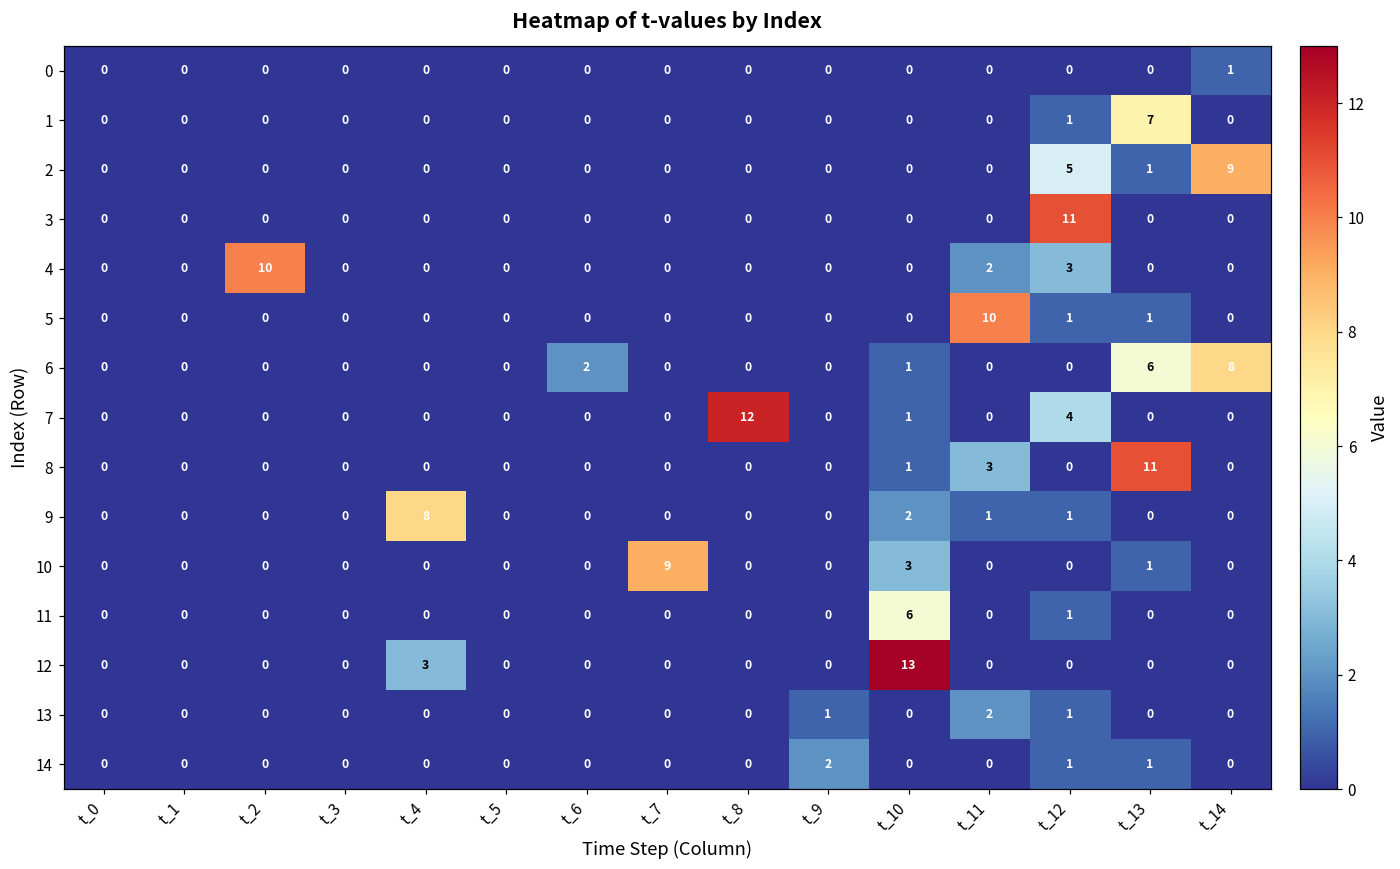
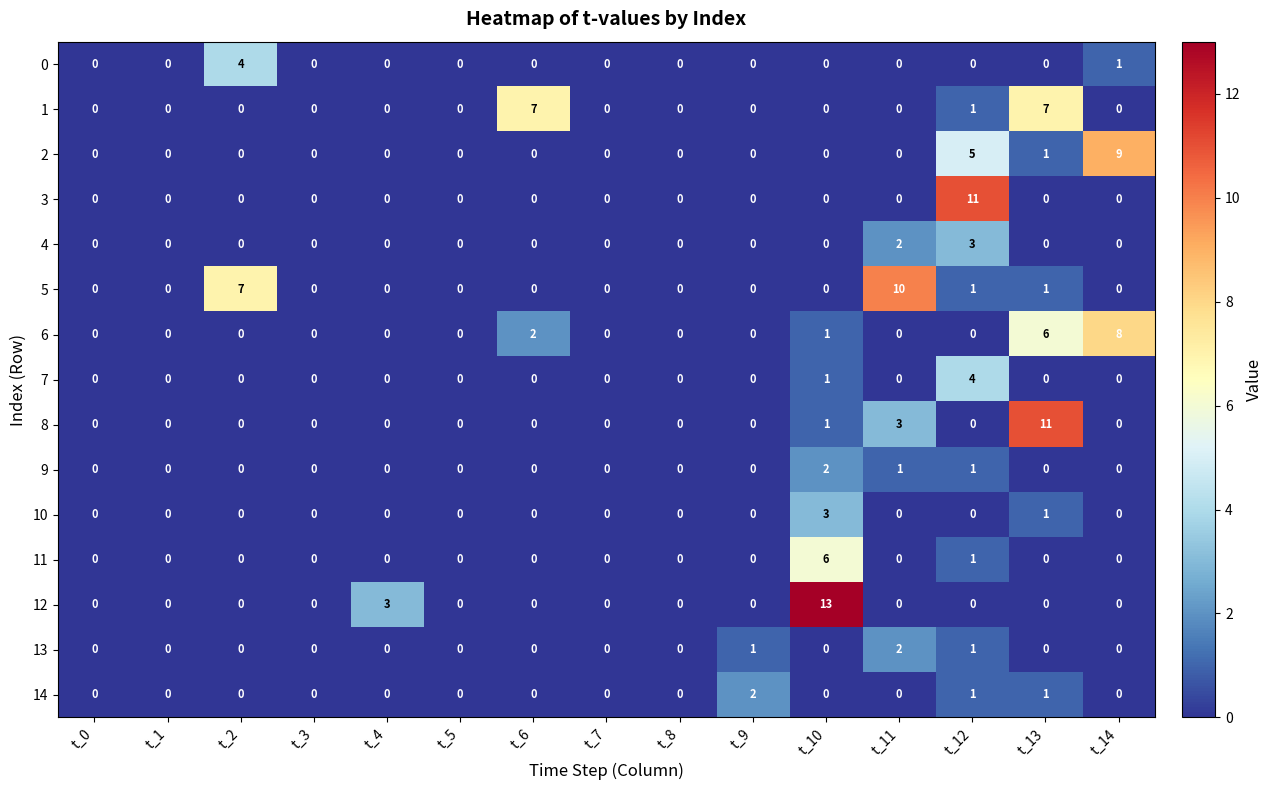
0, t_2: 0 -> 4
1, t_6: 0 -> 7
4, t_2: 10 -> 0
5, t_2: 0 -> 7
7, t_8: 12 -> 0
9, t_4: 8 -> 0
10, t_7: 9 -> 0
